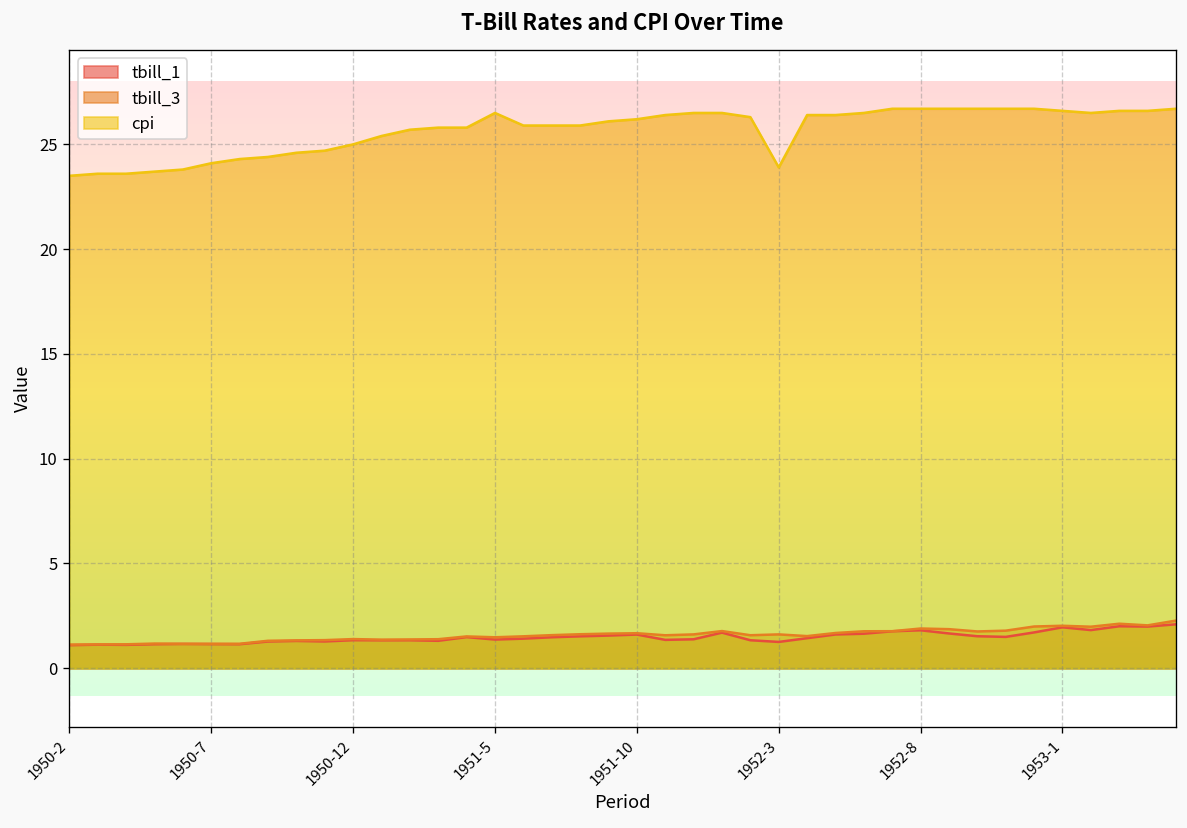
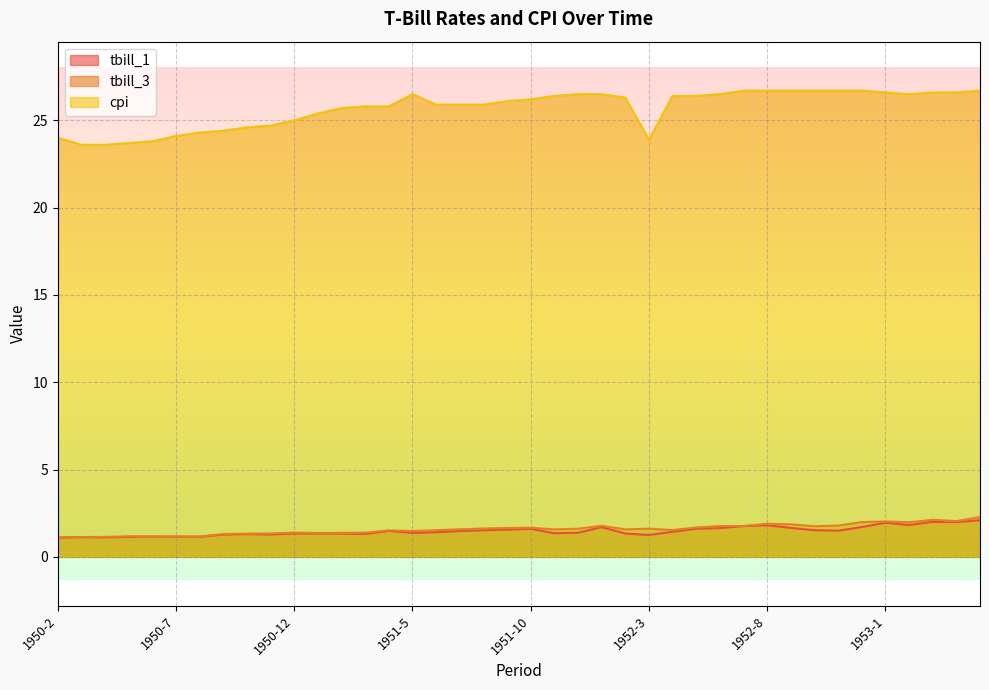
cpi, 1950-2: 23.5 -> 24.0
